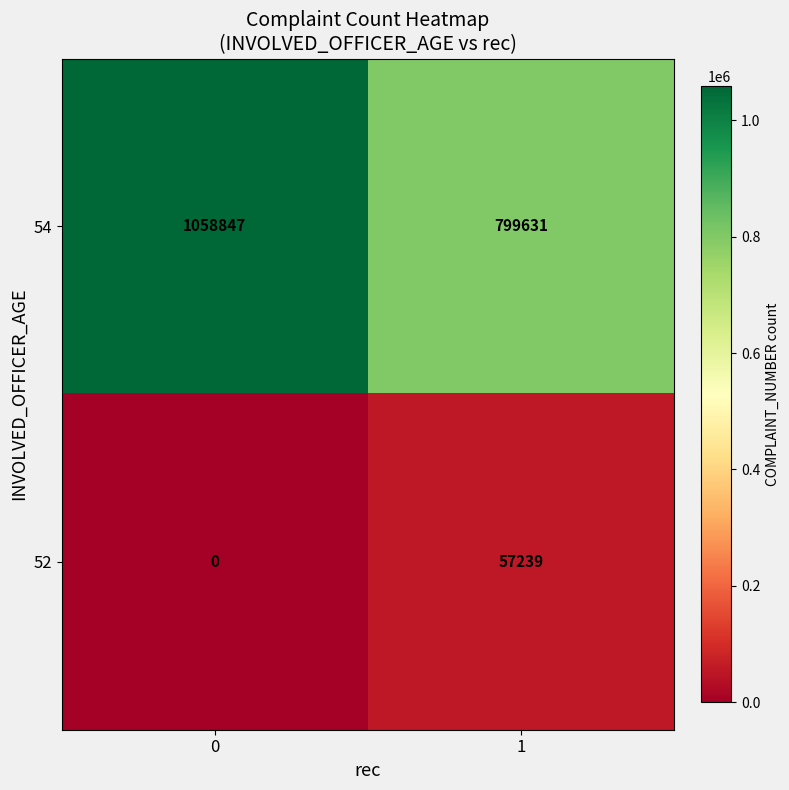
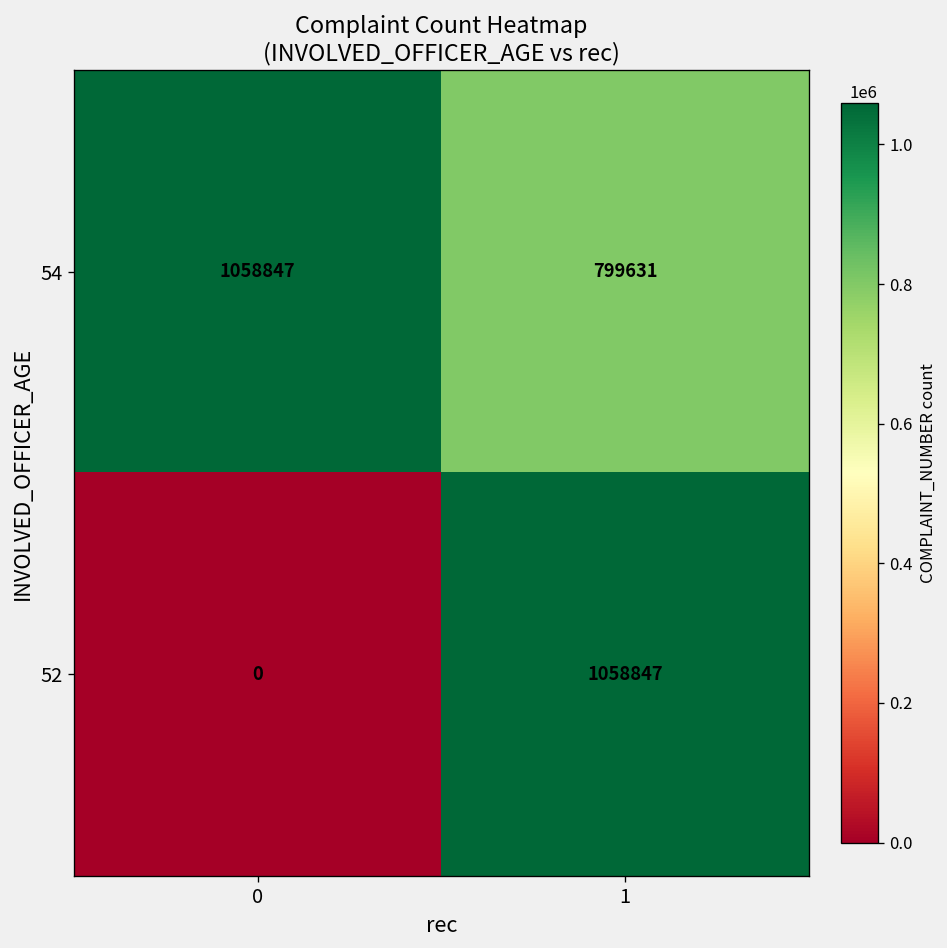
52, 1: 57239 -> 1058847
